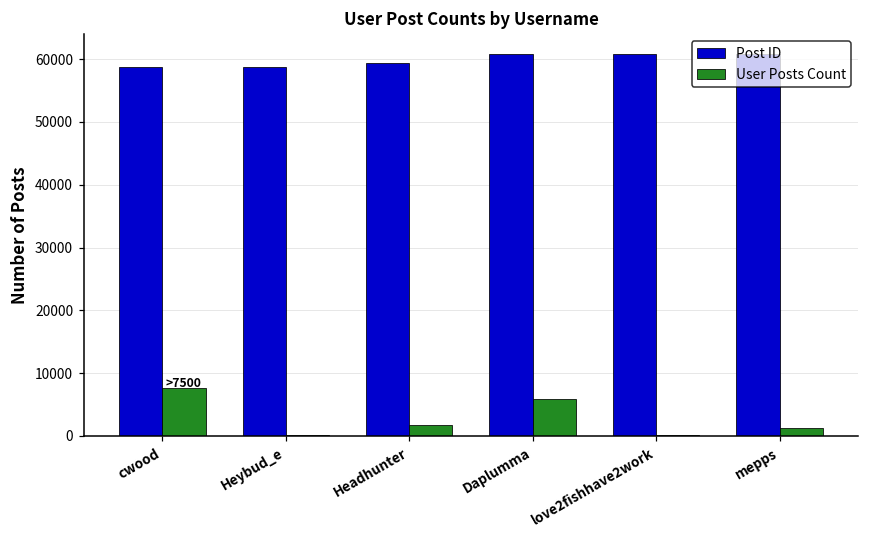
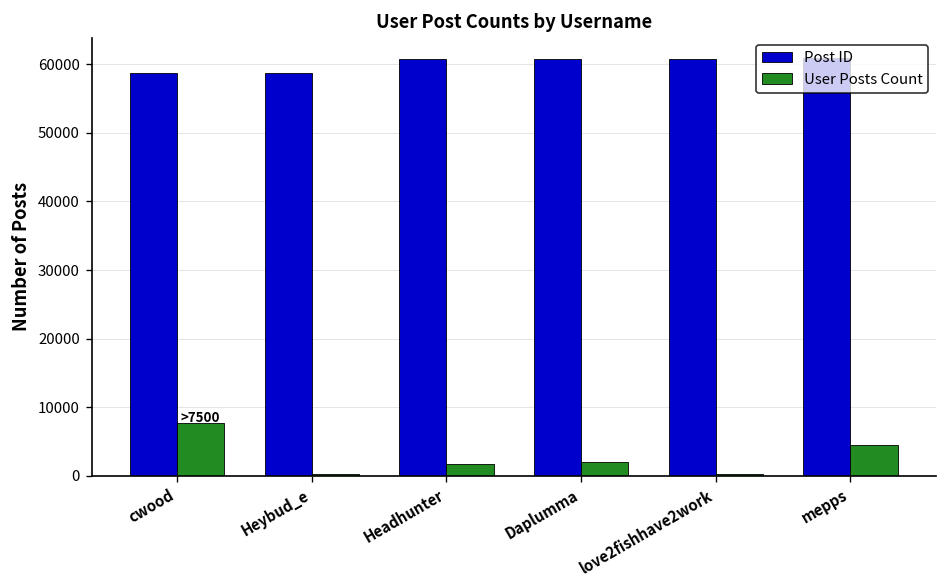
Post ID, Headhunter: 59000 -> 61000
User Posts Count, Daplumma: 6000 -> 2000
User Posts Count, mepps: 1000 -> 4000
